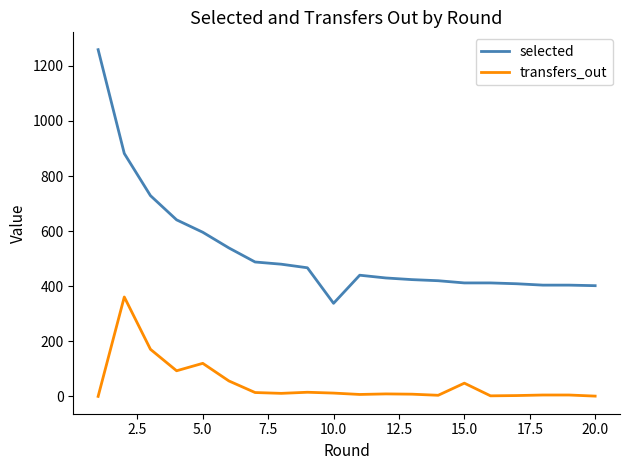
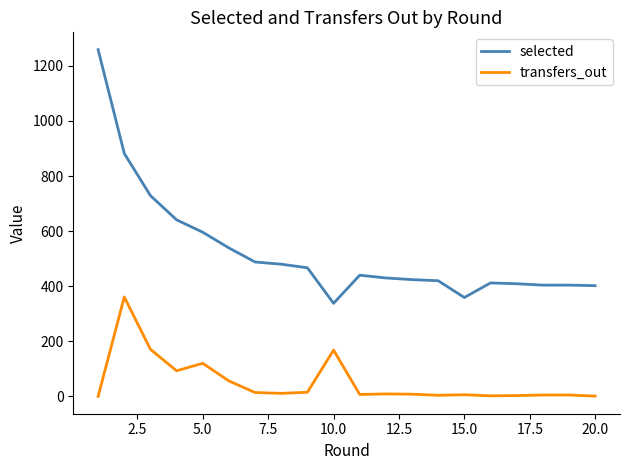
transfers_out, 10.0: 10 -> 170
selected, 15.0: 410 -> 360
transfers_out, 15.0: 50 -> 10
